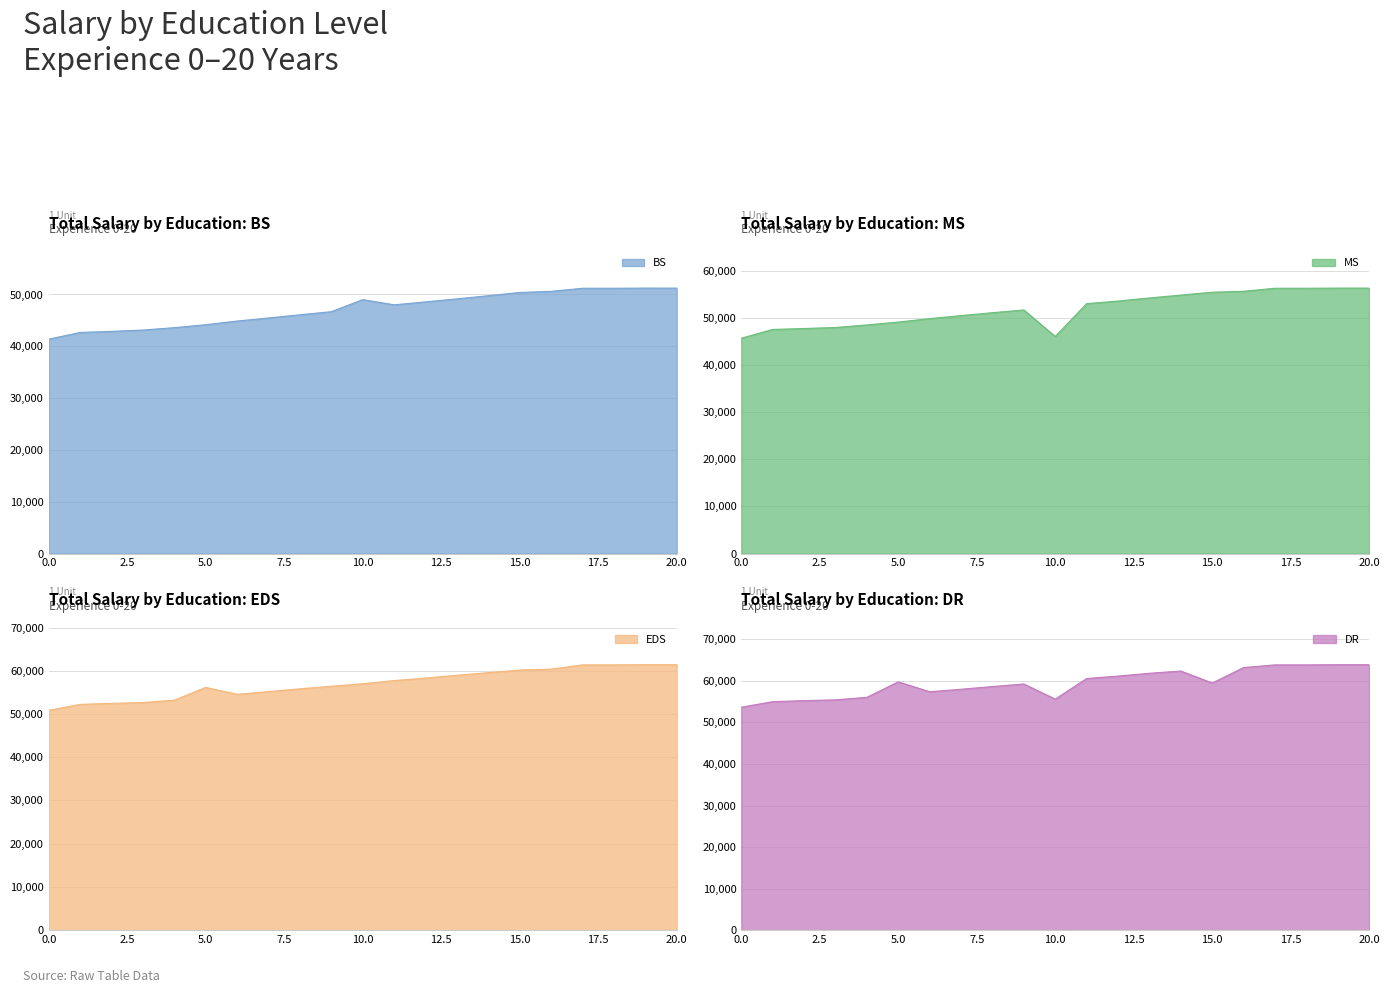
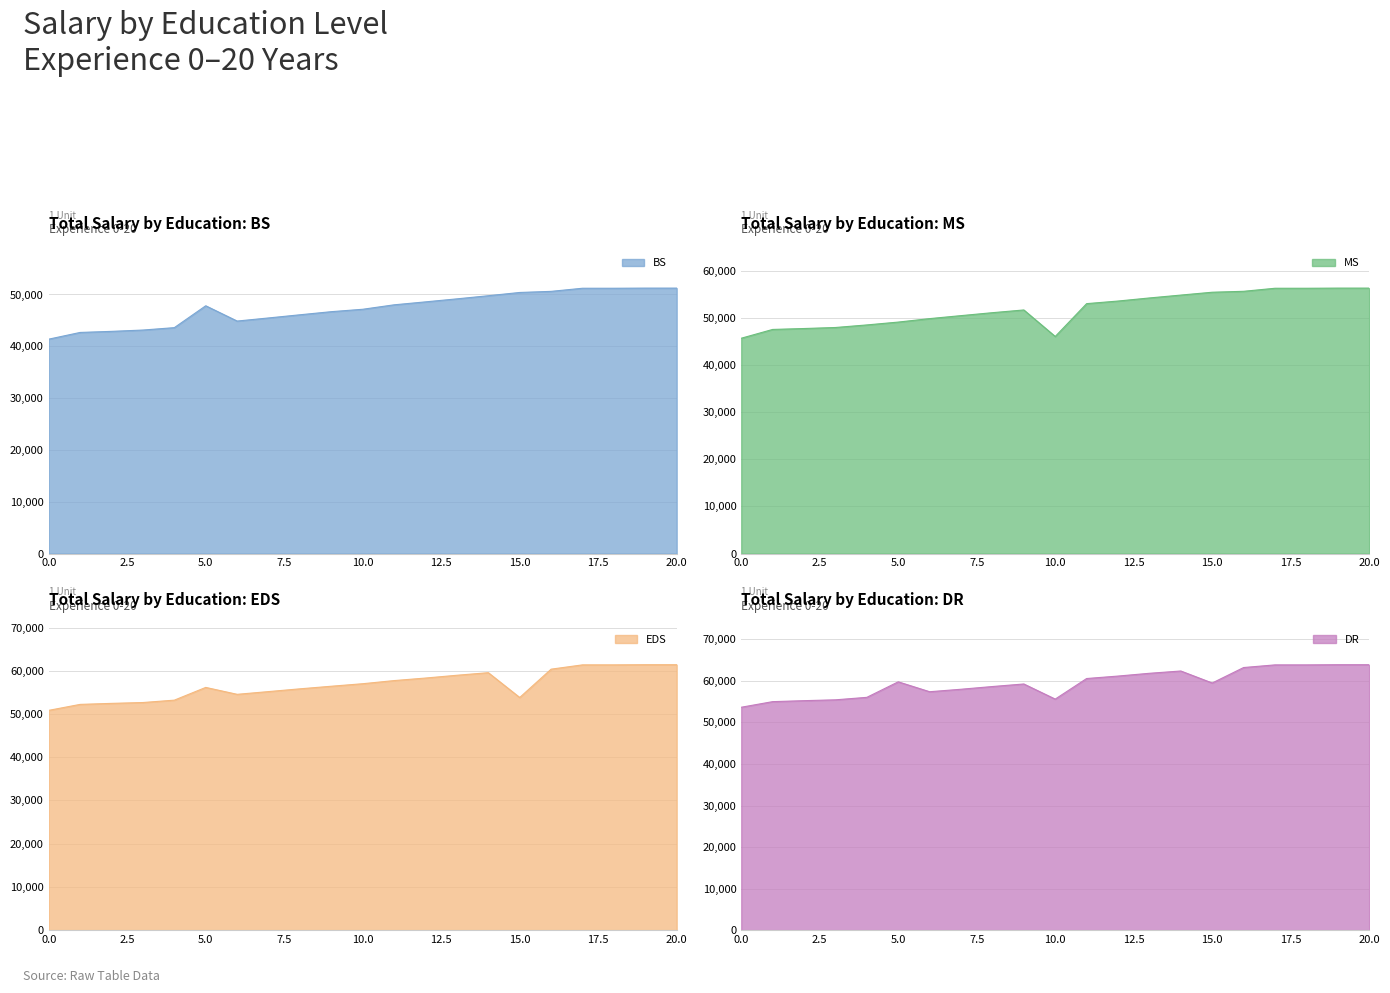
Total Salary by Education: BS, 5.0: 44,000 -> 48,000
Total Salary by Education: BS, 10.0: 49,000 -> 47,000
Total Salary by Education: EDS, 15.0: 60,000 -> 54,000
